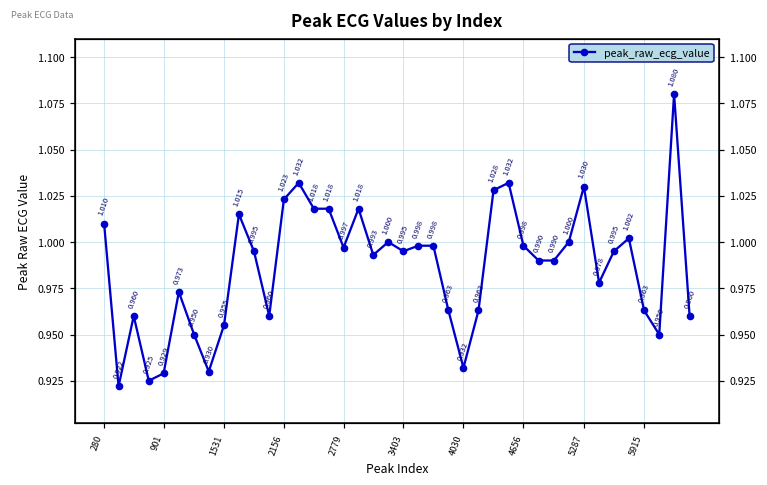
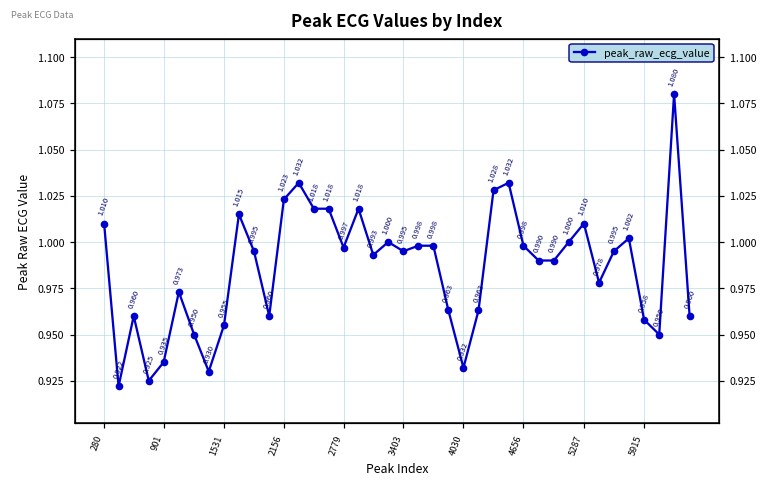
901: 0.929 -> 0.935
5287: 1.030 -> 1.010
5915: 0.963 -> 0.958
